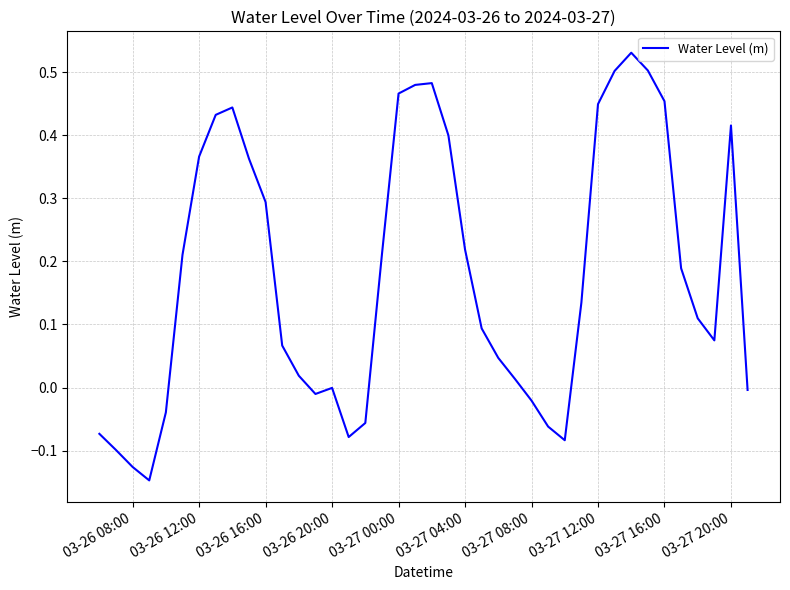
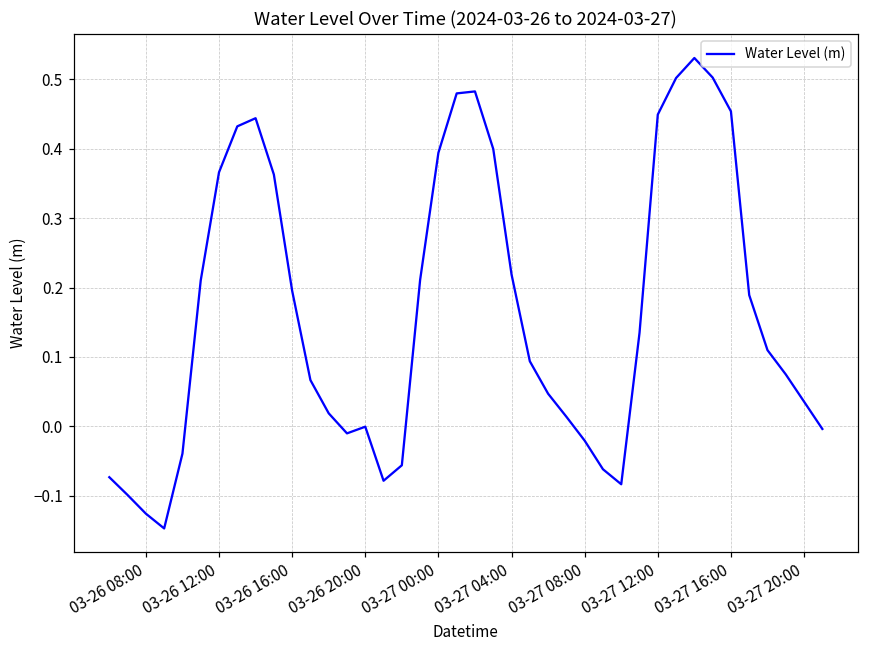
03-26 16:00: 0.29 -> 0.20
03-27 00:00: 0.47 -> 0.39
03-27 20:00: 0.42 -> 0.04
